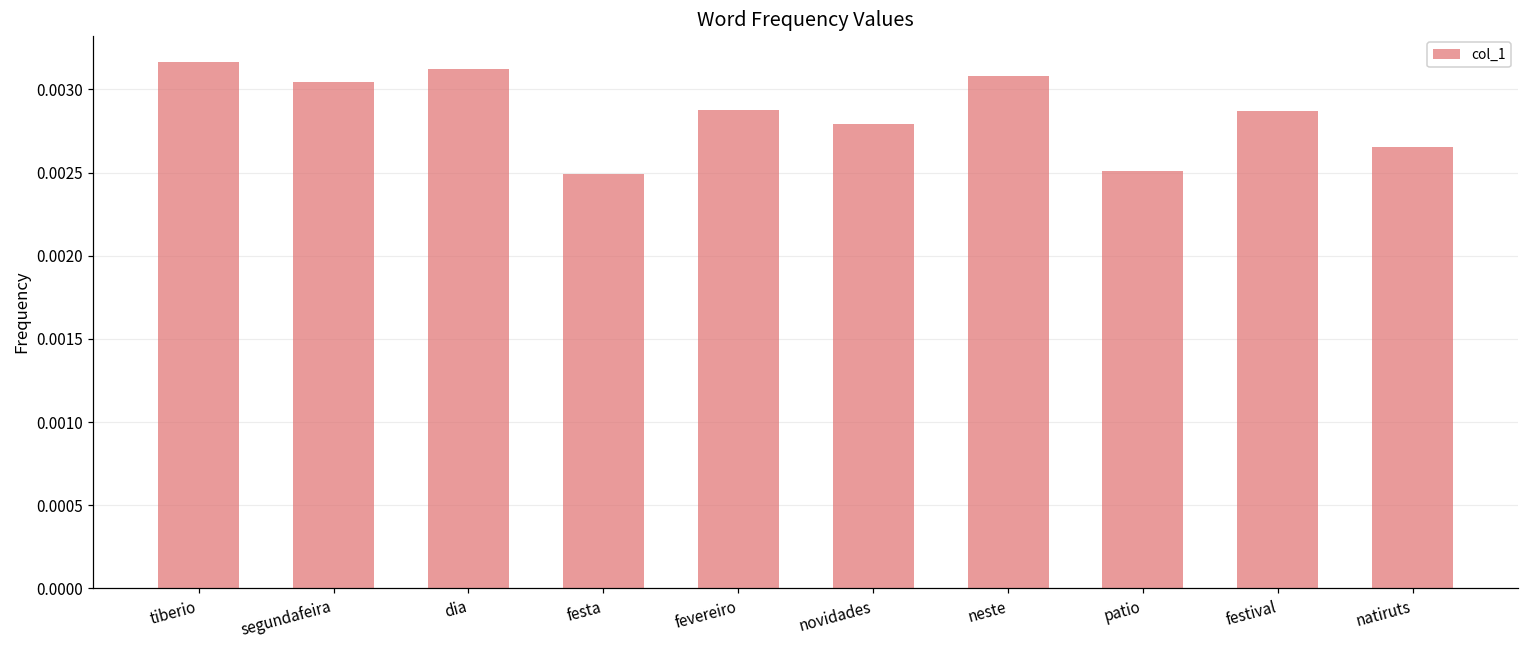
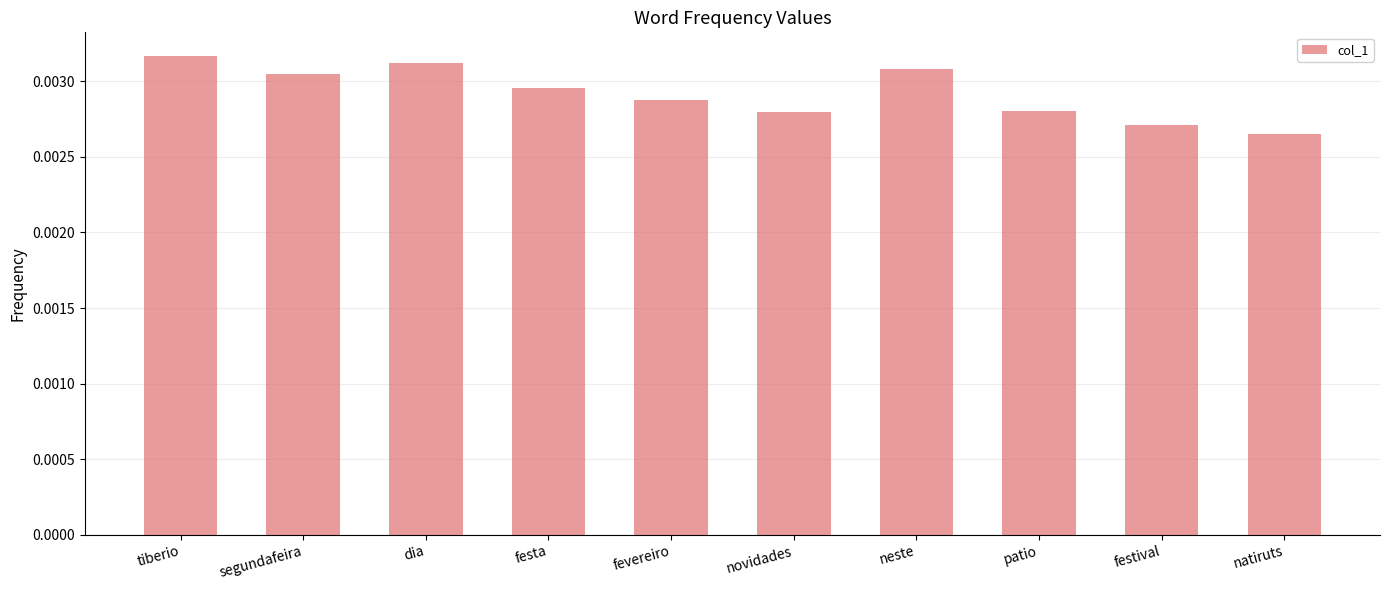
festa: 0.00249 -> 0.00295
patio: 0.00251 -> 0.00280
festival: 0.00287 -> 0.00271
